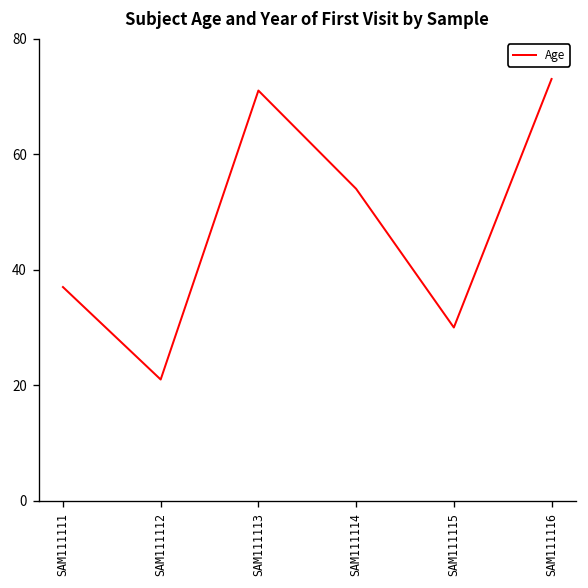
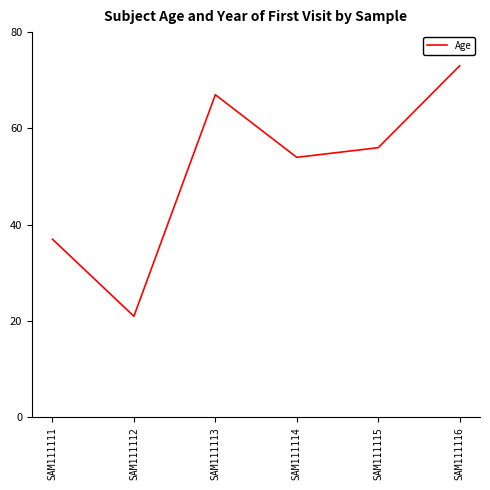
SAM111113: 71 -> 67
SAM111115: 30 -> 56
